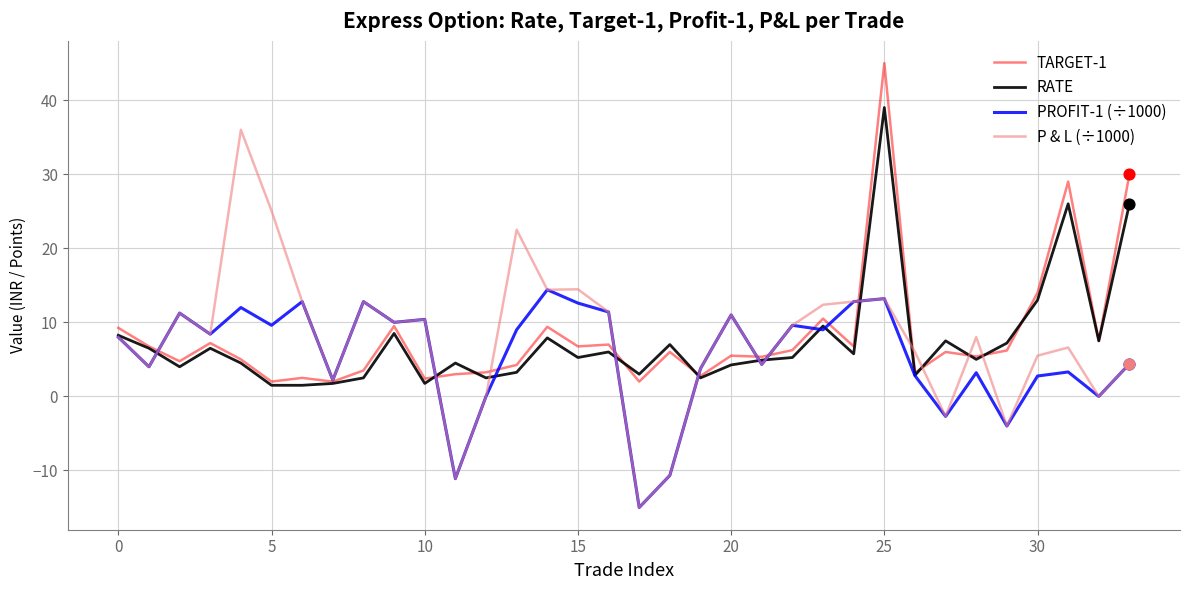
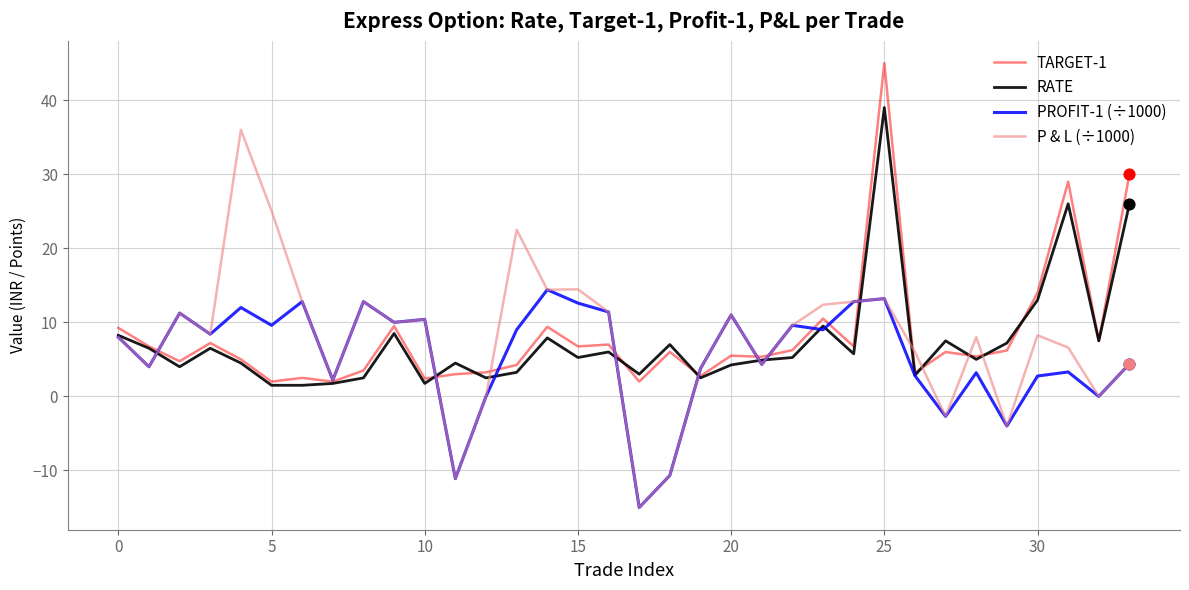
P & L (÷1000), 30: 6 -> 8
